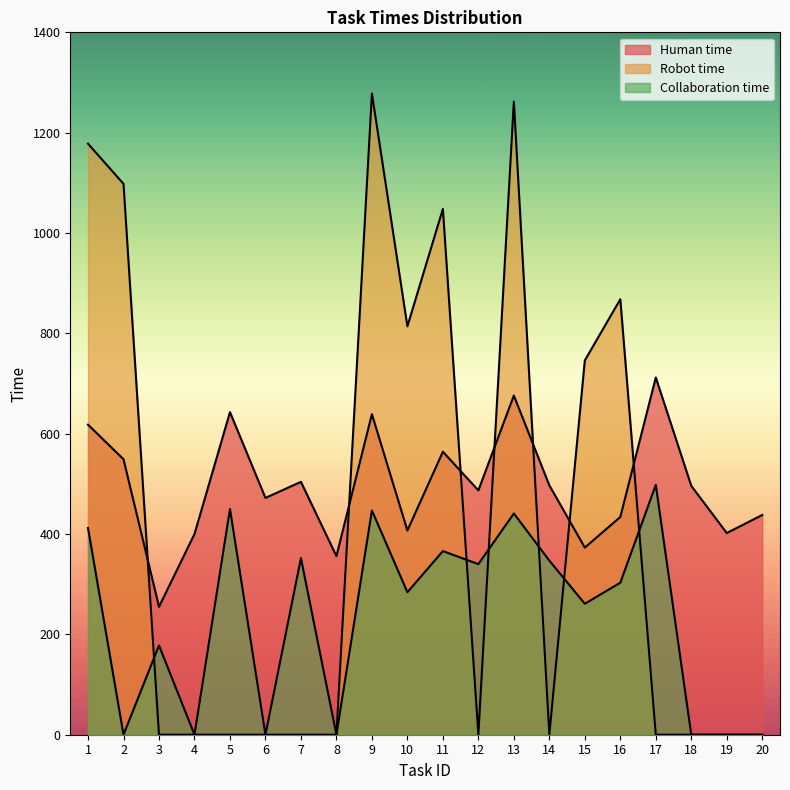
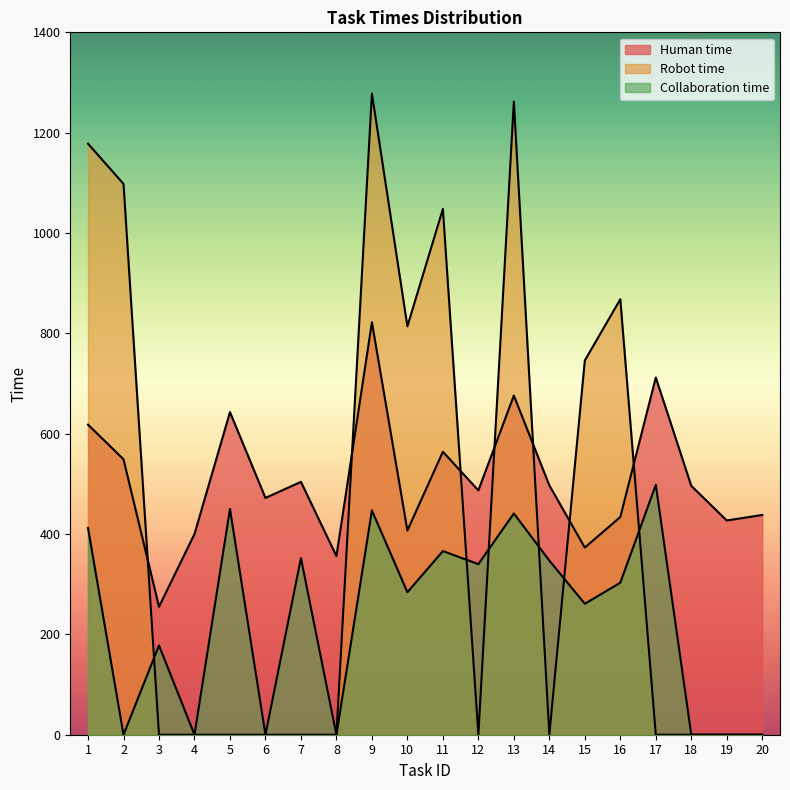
Human time, 9: 640 -> 820
Human time, 19: 400 -> 430
